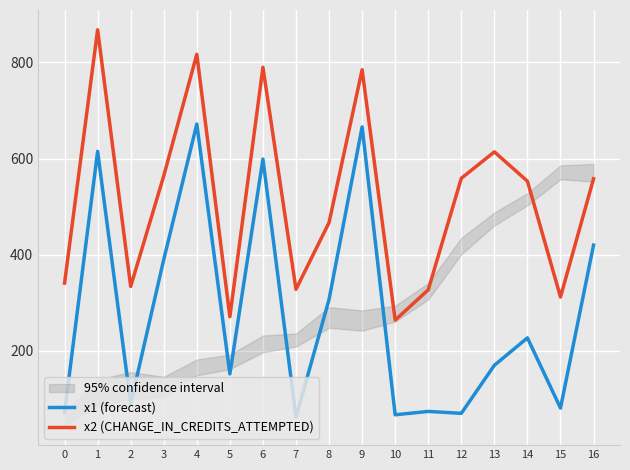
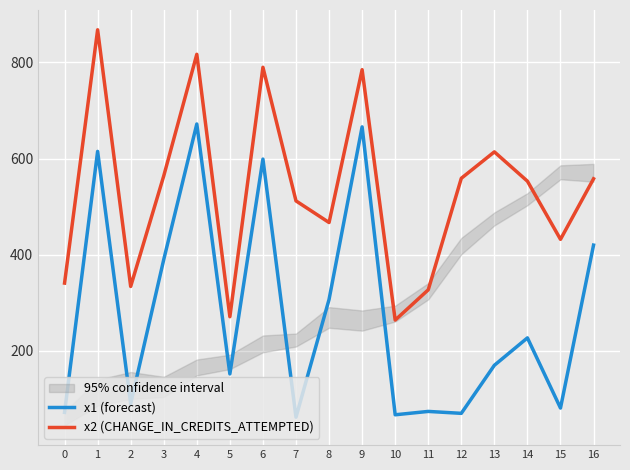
x2 (CHANGE_IN_CREDITS_ATTEMPTED), 7: 330 -> 510
x2 (CHANGE_IN_CREDITS_ATTEMPTED), 15: 310 -> 430
